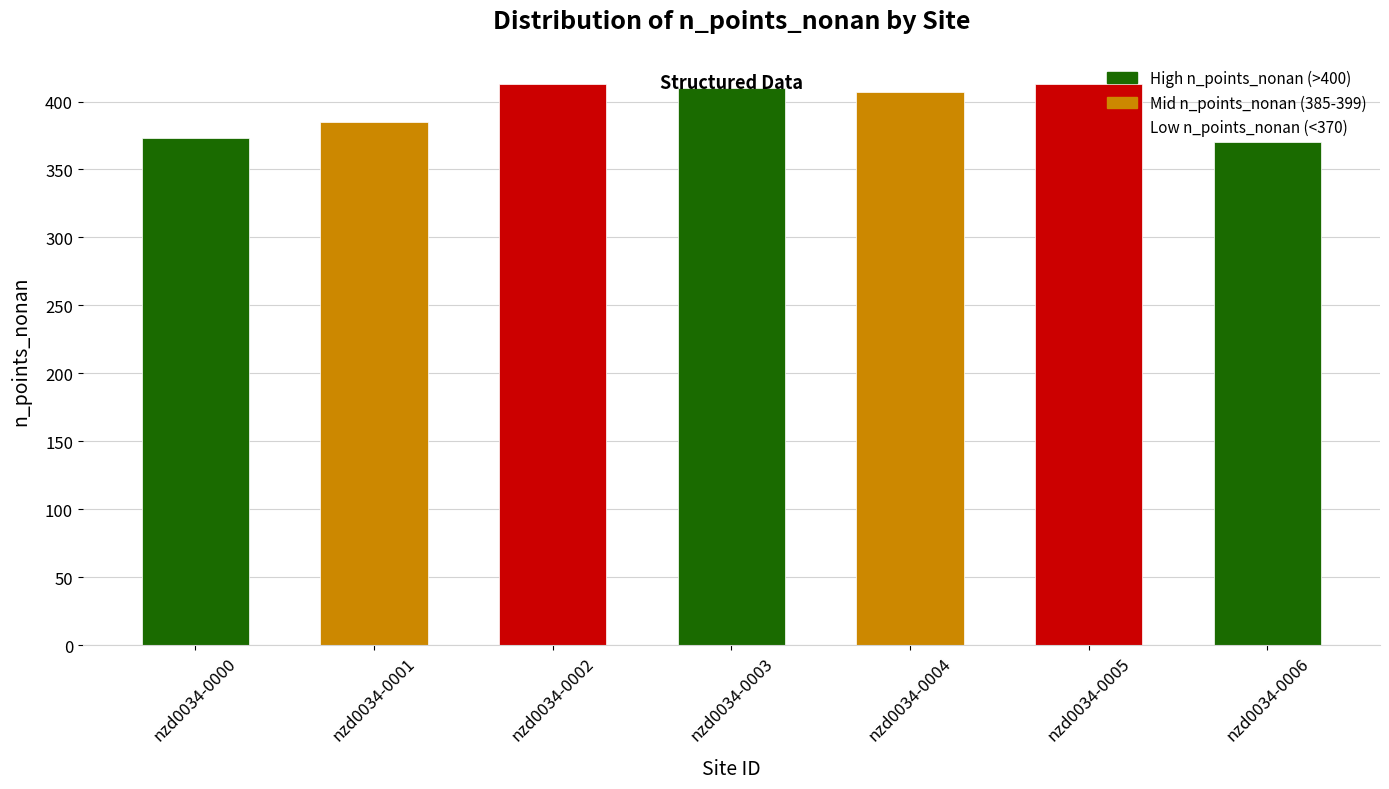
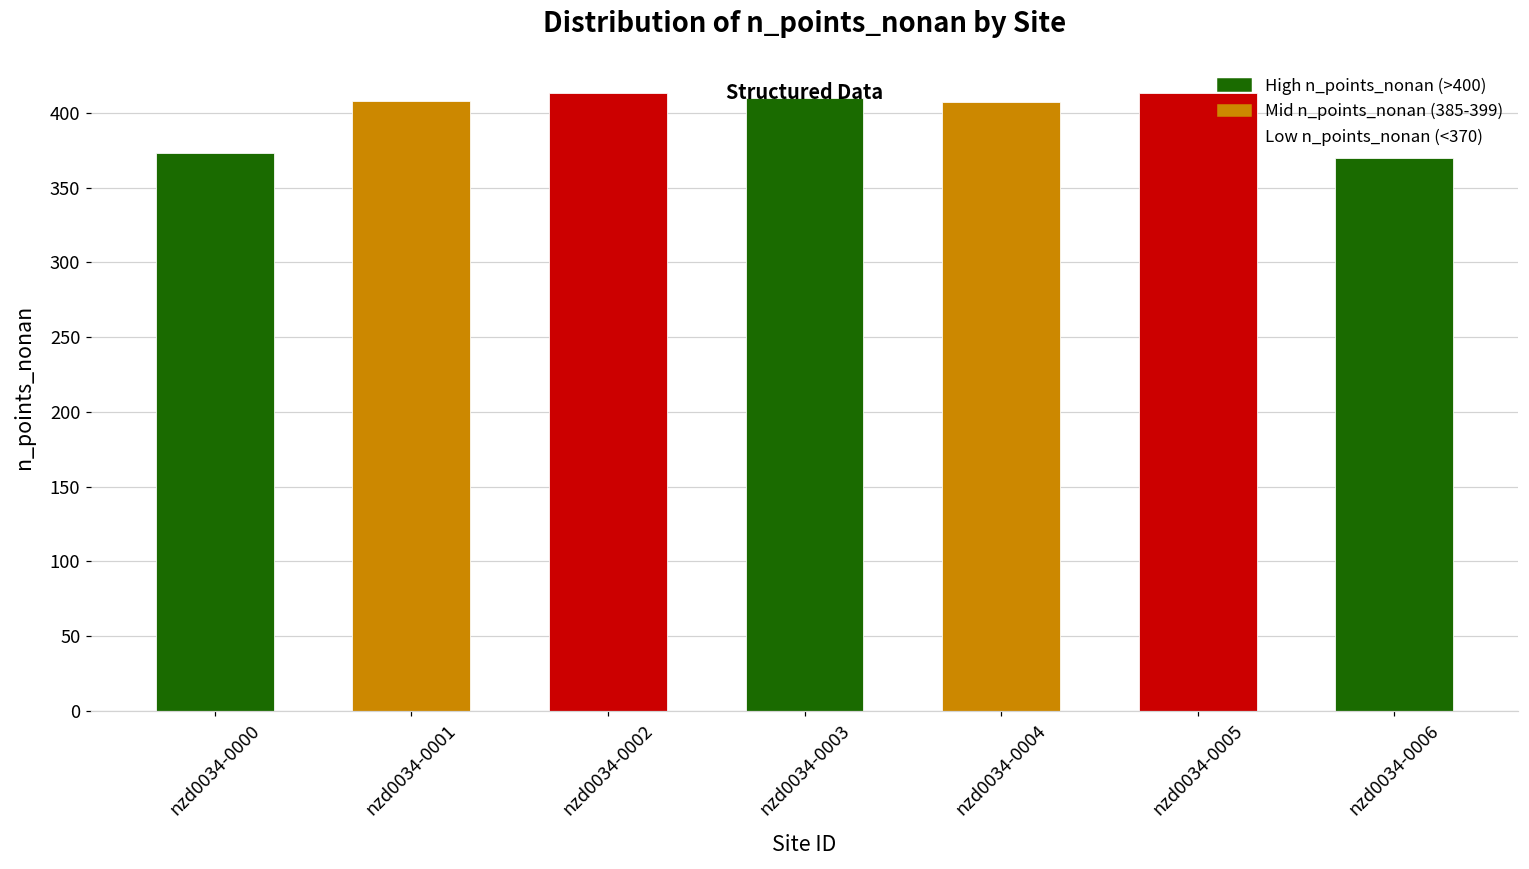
nzd0034-0001: 385 -> 408
